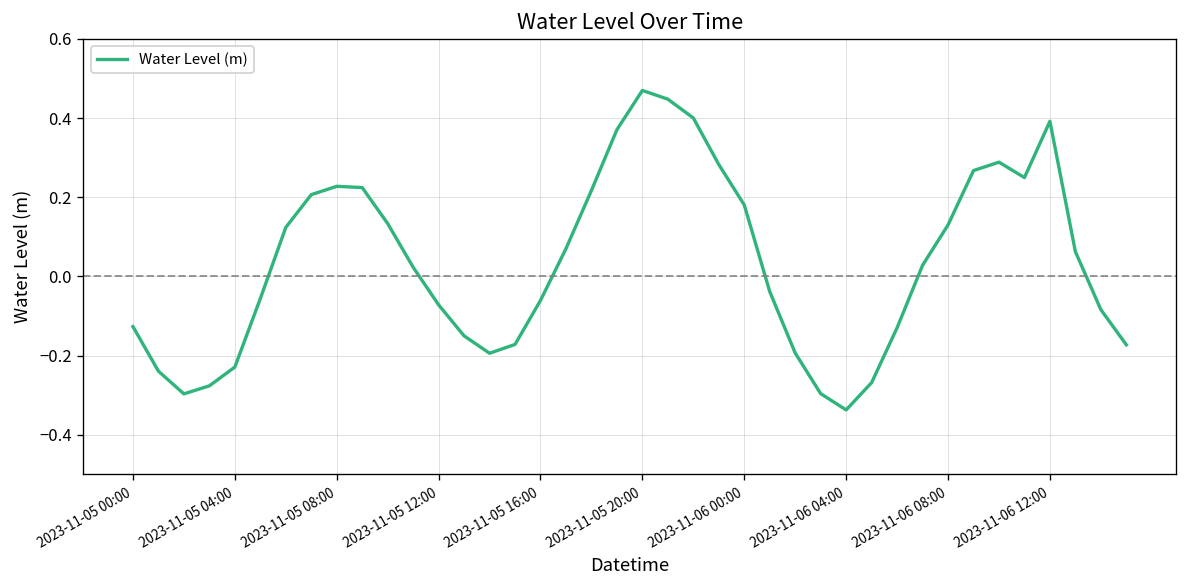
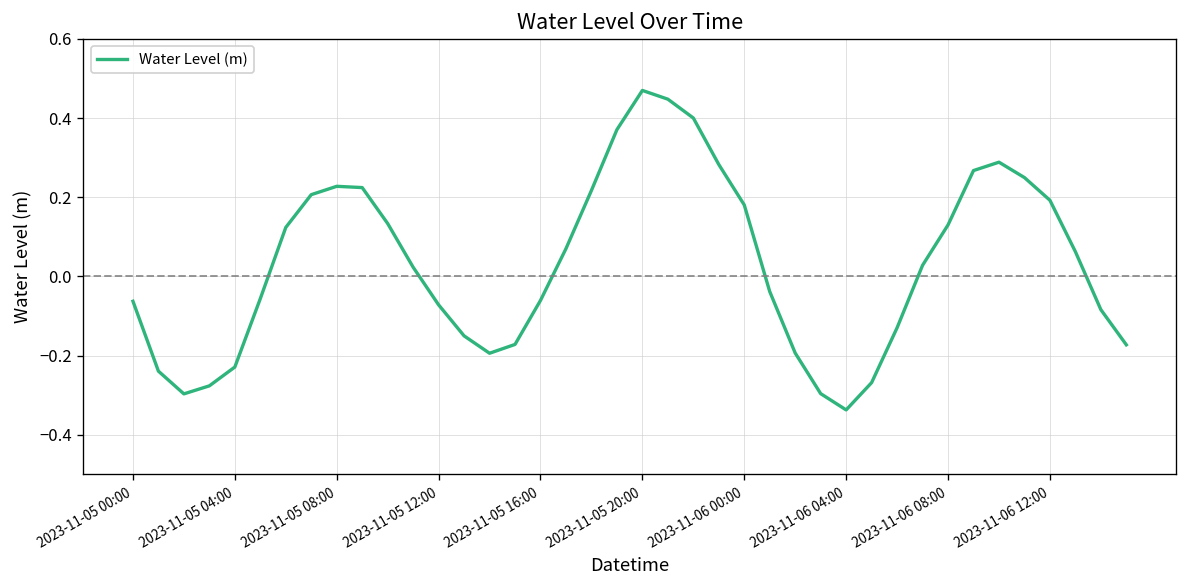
2023-11-05 00:00: -0.13 -> -0.06
2023-11-06 12:00: 0.39 -> 0.19
